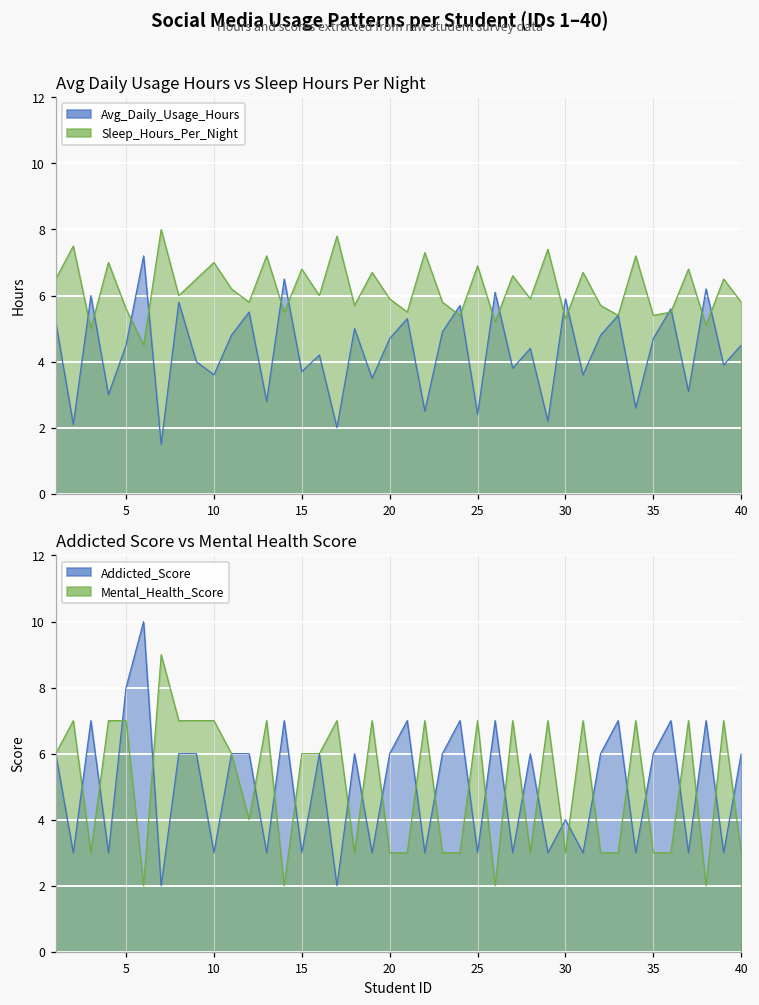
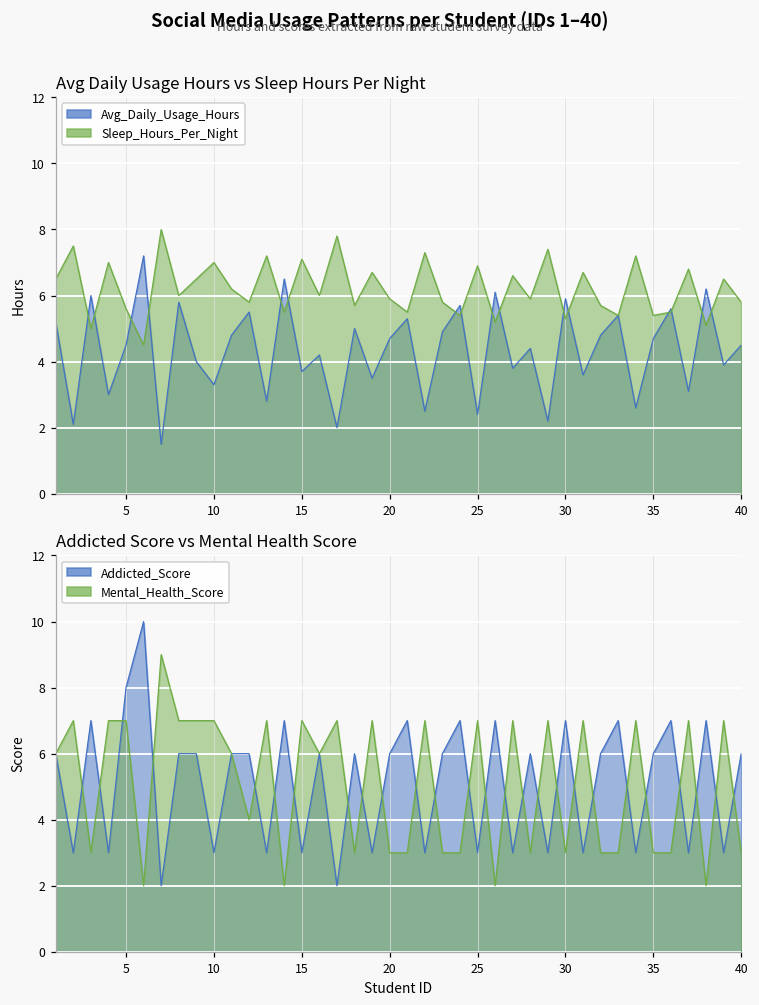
Avg Daily Usage Hours vs Sleep Hours Per Night, Avg_Daily_Usage_Hours, 10: 3.6 -> 3.3
Avg Daily Usage Hours vs Sleep Hours Per Night, Sleep_Hours_Per_Night, 15: 6.8 -> 7.1
Addicted Score vs Mental Health Score, Mental_Health_Score, 15: 6 -> 7
Addicted Score vs Mental Health Score, Addicted_Score, 30: 4 -> 7
